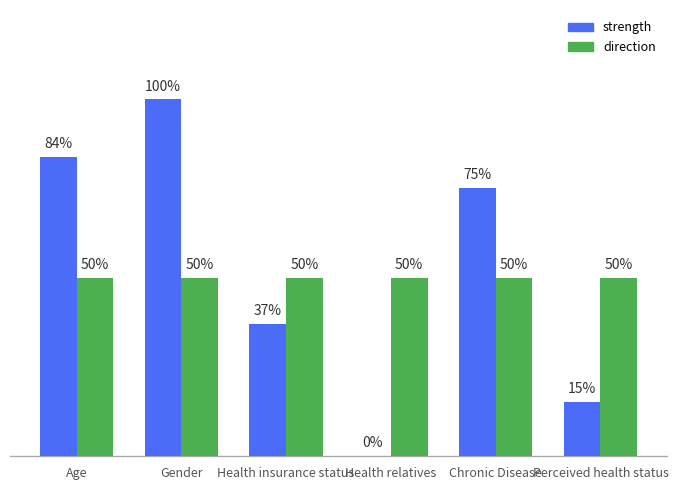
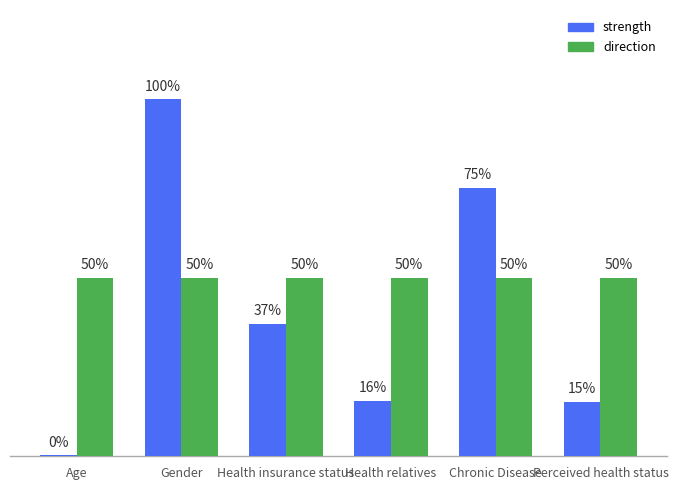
strength, Age: 84% -> 0%
strength, Health relatives: 0% -> 16%
